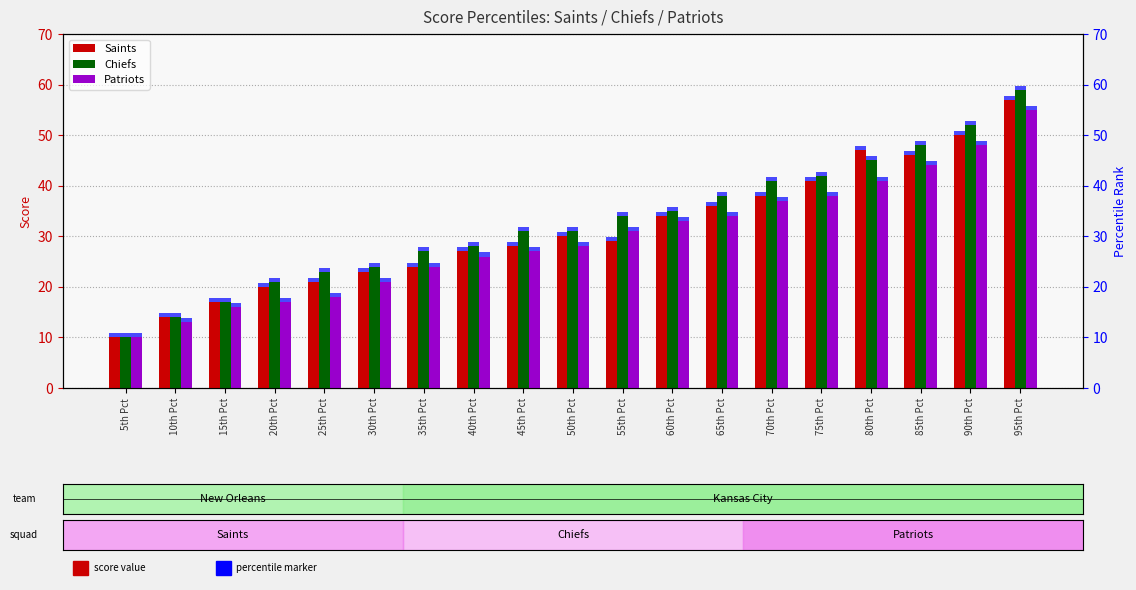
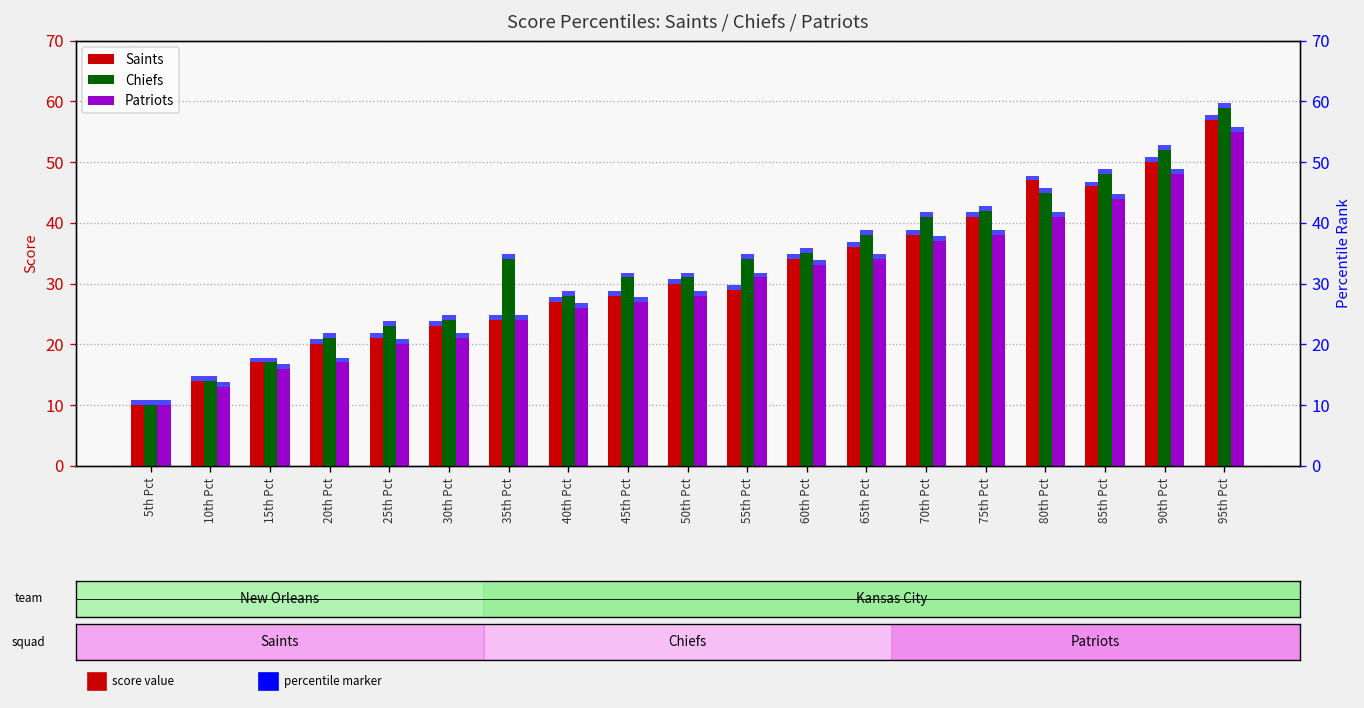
Score Percentiles: Saints / Chiefs / Patriots, Patriots, 25th Pct: 18 -> 20
Score Percentiles: Saints / Chiefs / Patriots, Chiefs, 35th Pct: 27 -> 34
